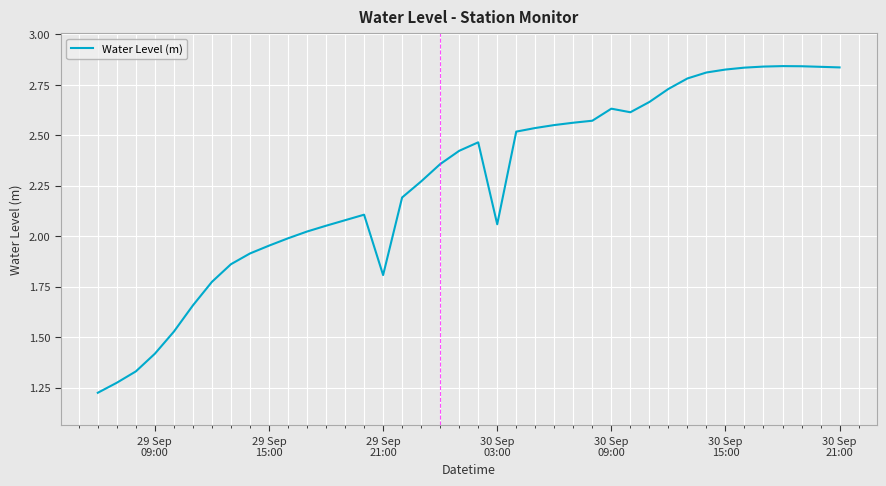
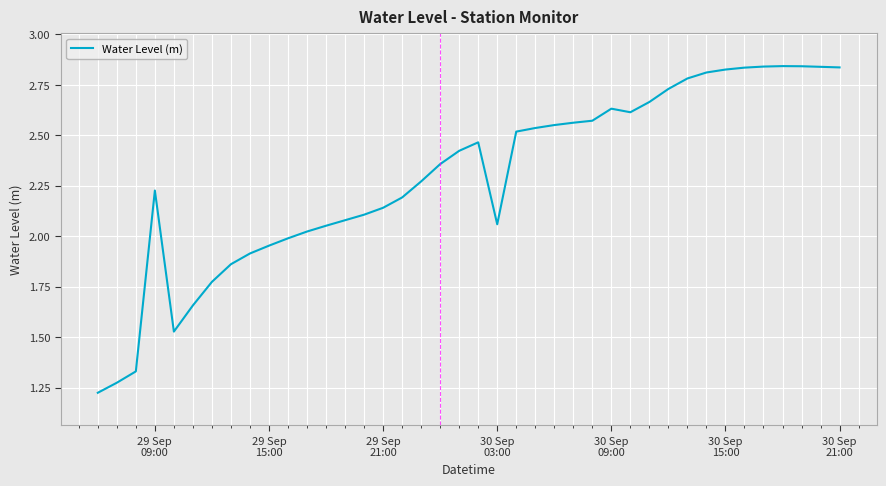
29 Sep 09:00: 1.42 -> 2.23
29 Sep 21:00: 1.81 -> 2.14
